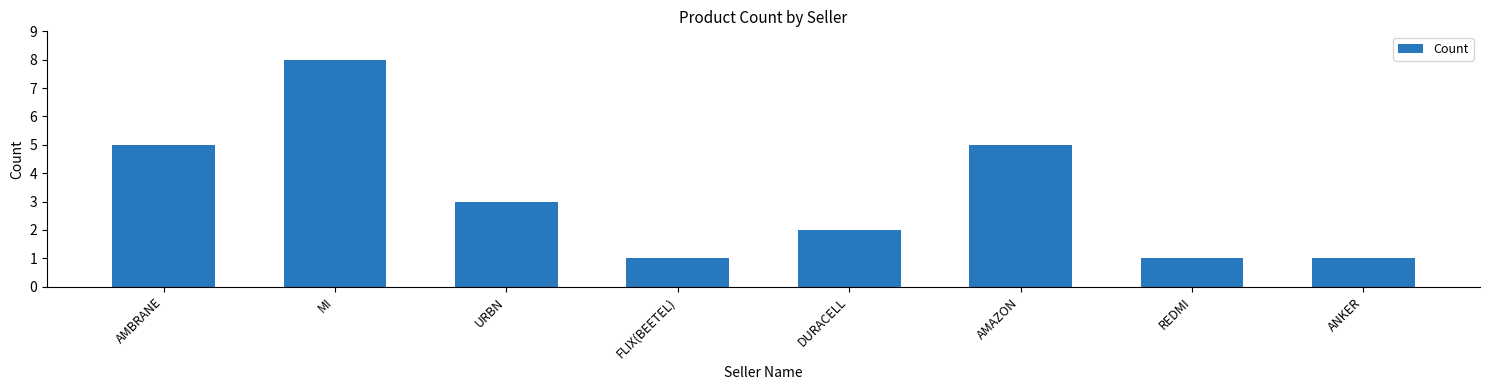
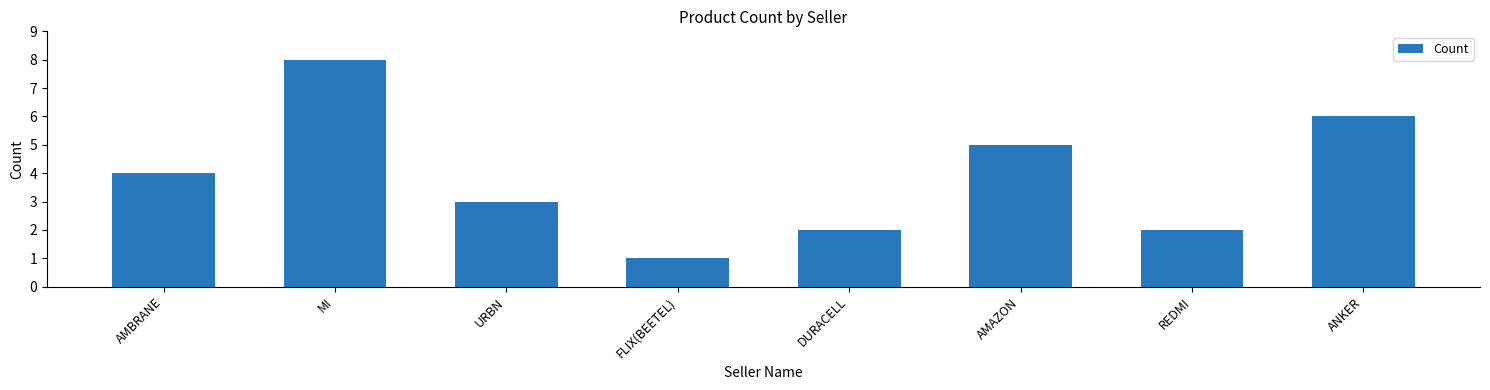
AMBRANE: 5 -> 4
REDMI: 1 -> 2
ANKER: 1 -> 6
